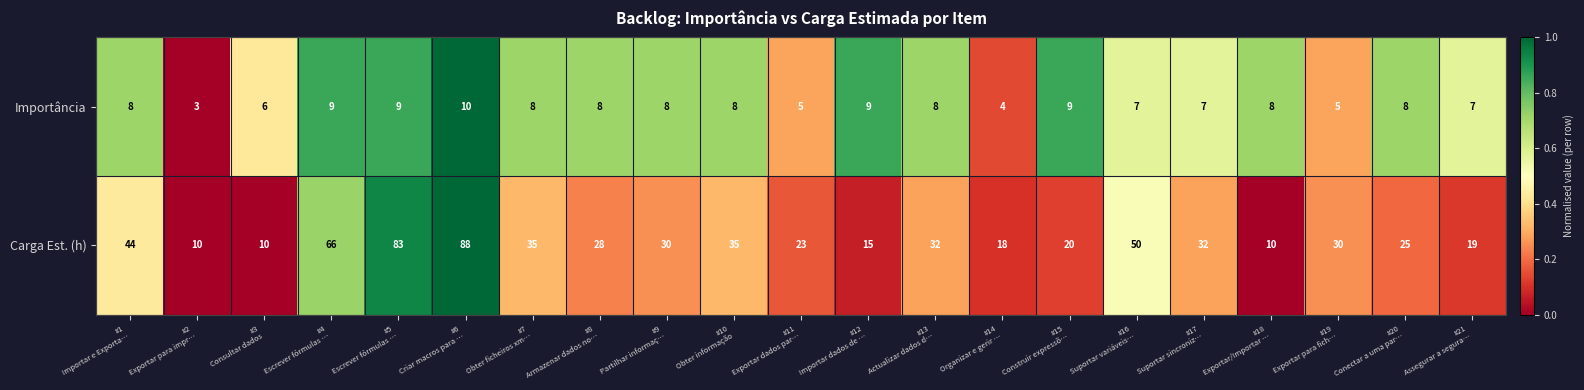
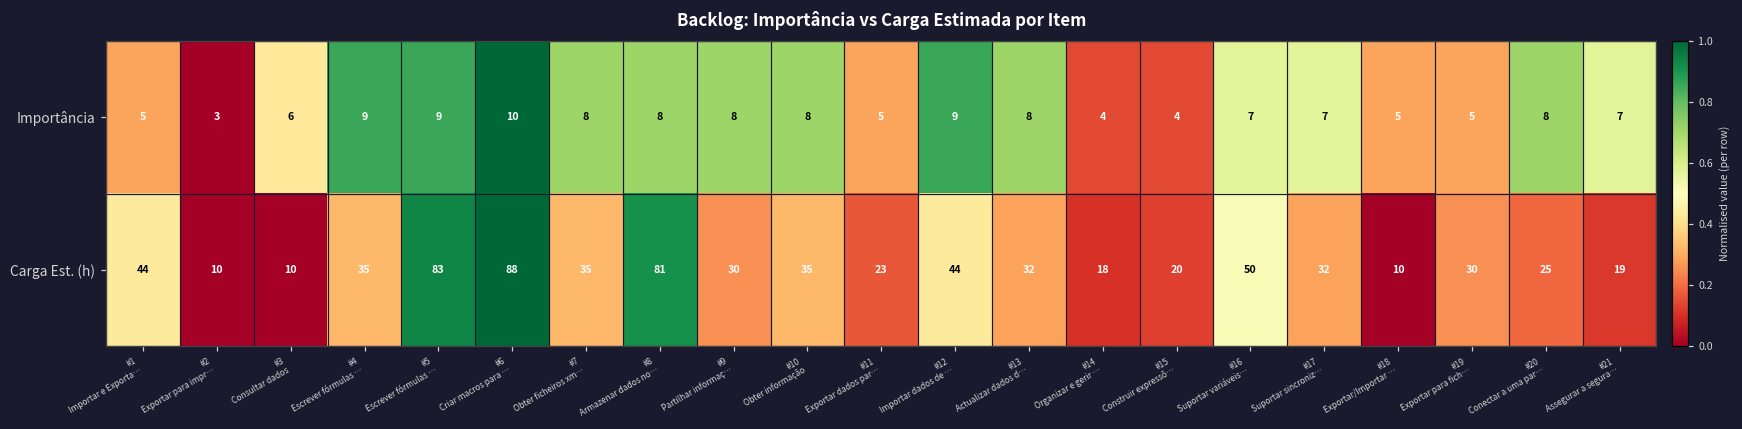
Importância, #1 Importar e Exporta…: 8 -> 5
Importância, #15 Construir expressõ…: 9 -> 4
Importância, #18 Exportar/Importar …: 8 -> 5
Carga Est. (h), #4 Escrever fórmulas …: 66 -> 35
Carga Est. (h), #8 Armazenar dados no…: 28 -> 81
Carga Est. (h), #12 Importar dados de …: 15 -> 44
